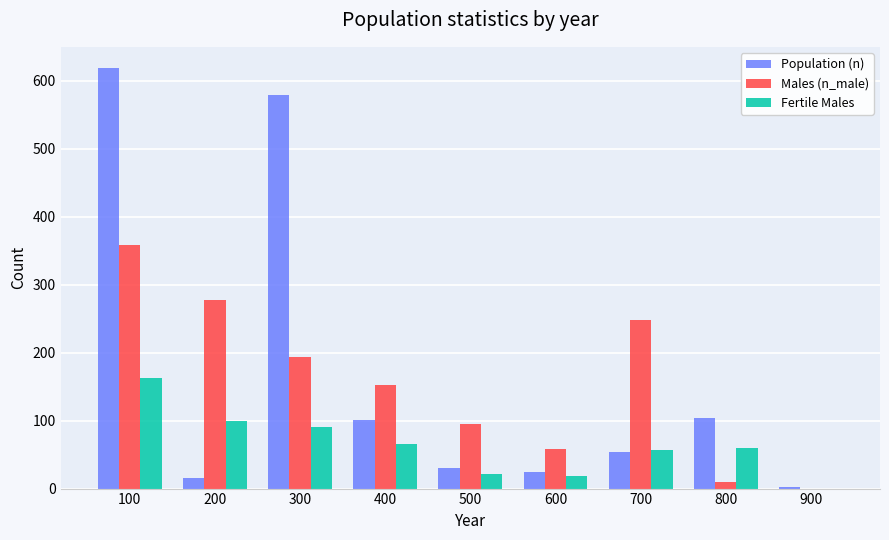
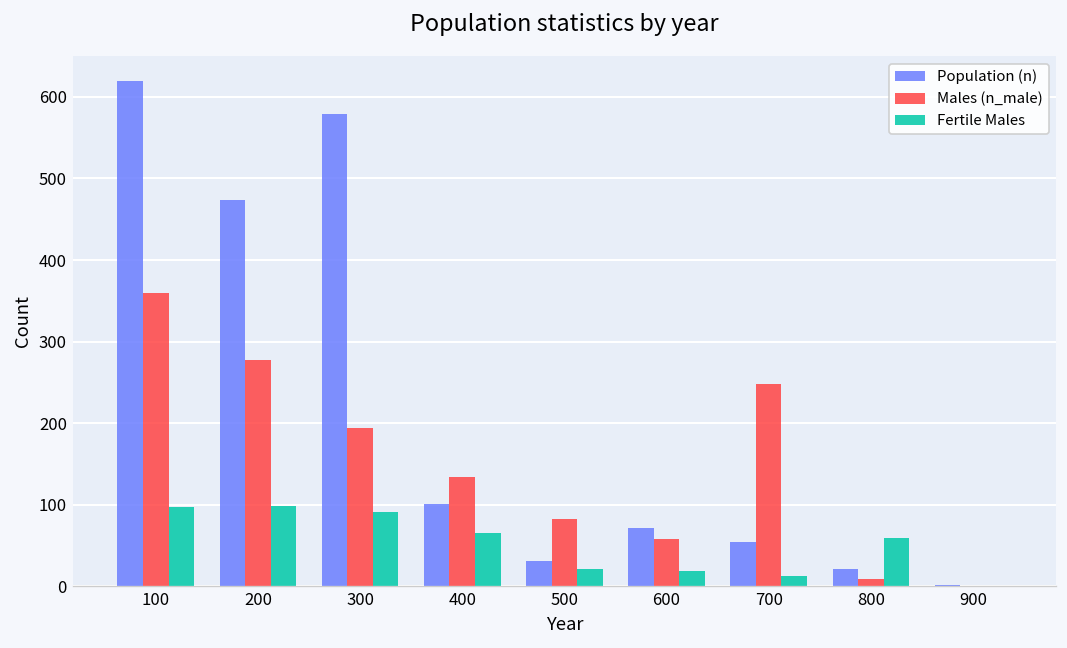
Fertile Males, 100: 160 -> 100
Population (n), 200: 20 -> 470
Males (n_male), 400: 150 -> 130
Males (n_male), 500: 100 -> 80
Population (n), 600: 20 -> 70
Fertile Males, 700: 60 -> 10
Population (n), 800: 100 -> 20
